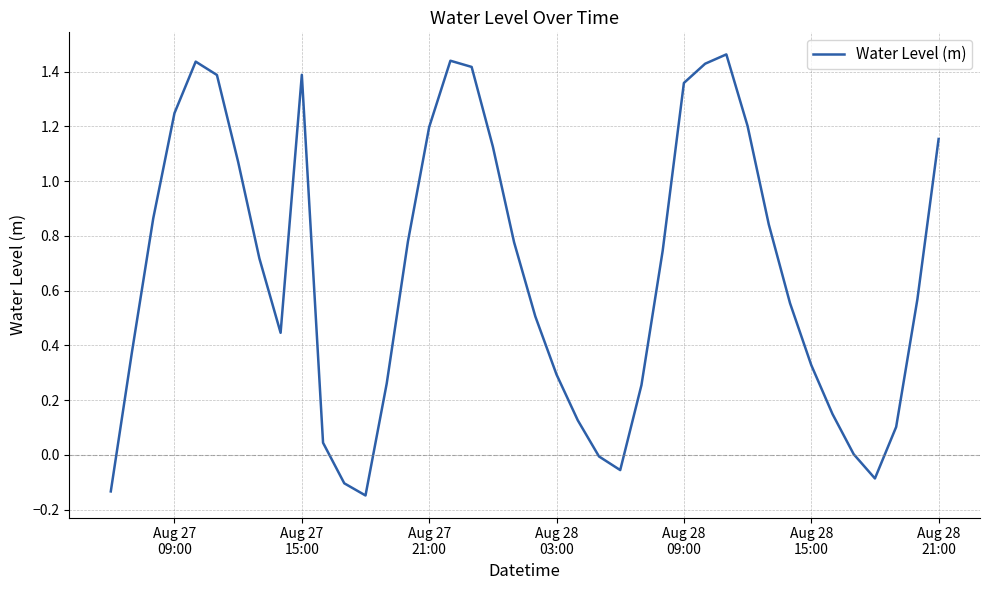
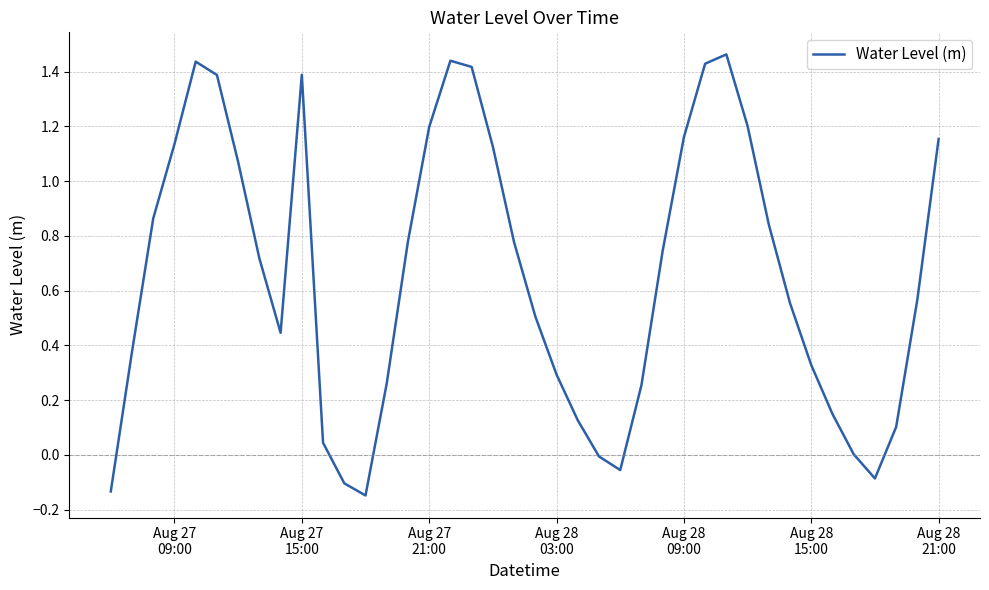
Aug 27 09:00: 1.25 -> 1.14
Aug 28 09:00: 1.36 -> 1.16
